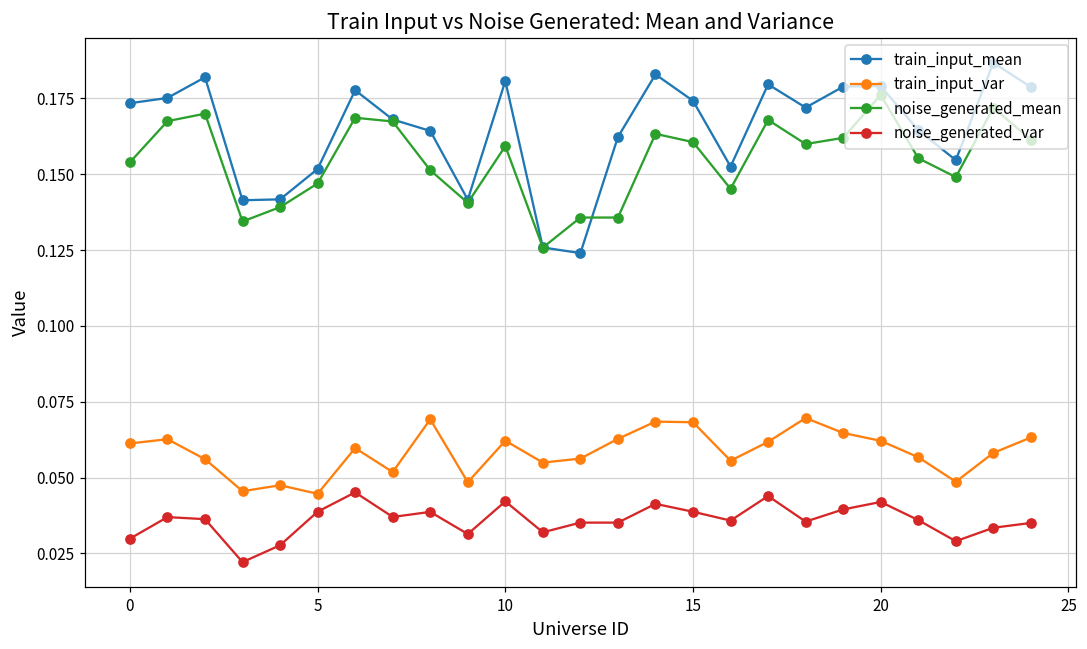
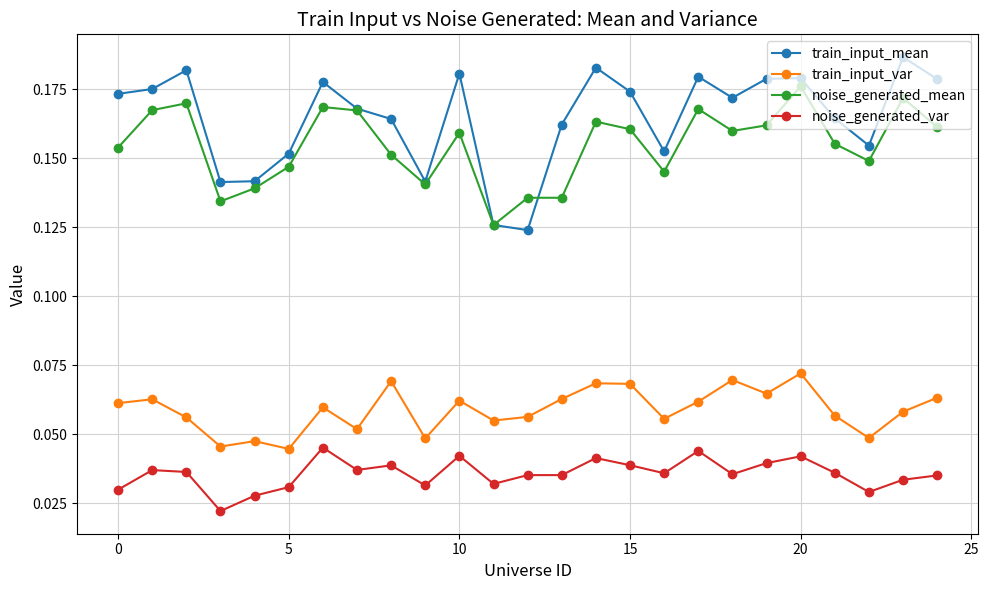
noise_generated_var, 5: 0.039 -> 0.031
train_input_var, 20: 0.062 -> 0.072
